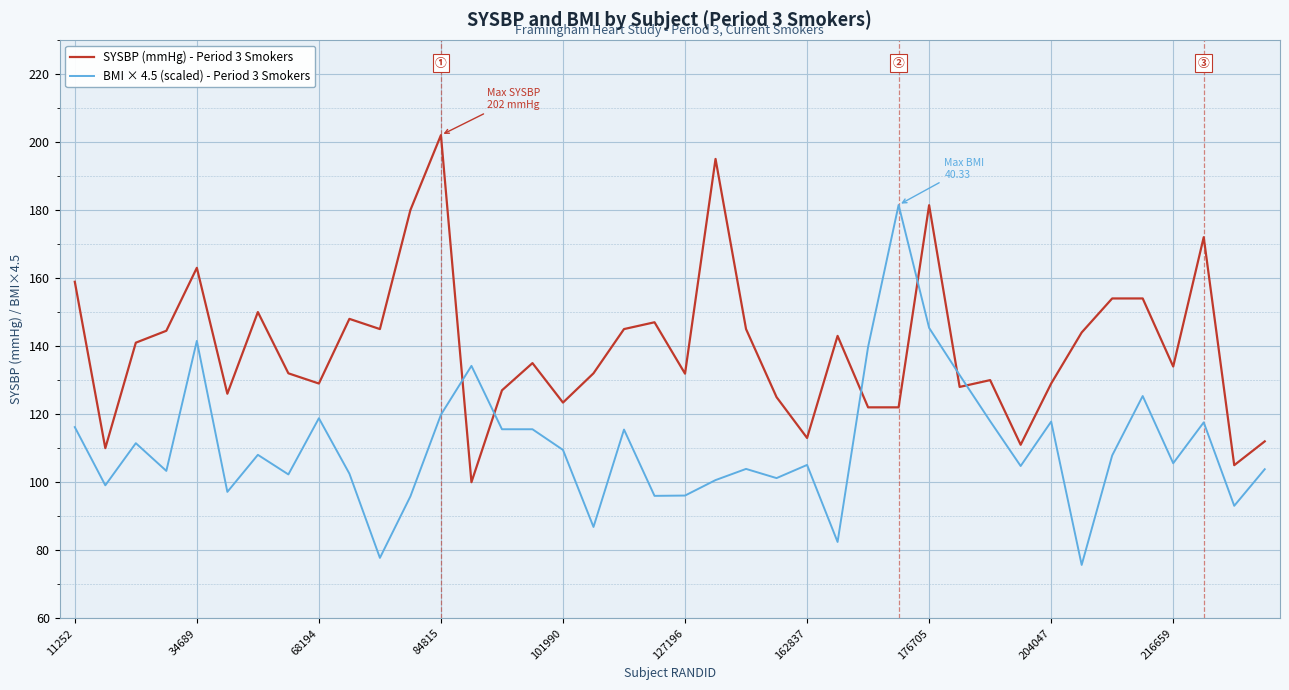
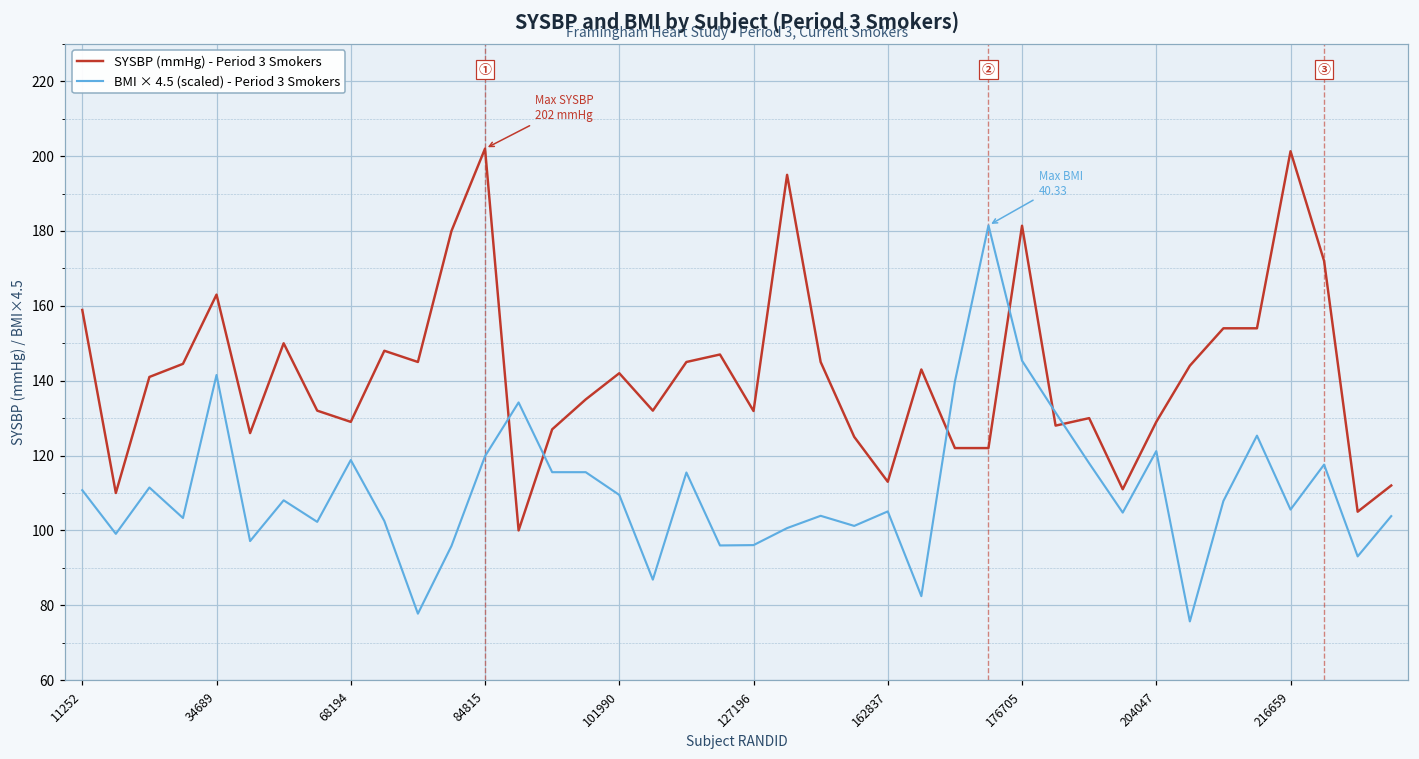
BMI × 4.5 (scaled) - Period 3 Smokers, 11252: 116 -> 111
SYSBP (mmHg) - Period 3 Smokers, 101990: 123 -> 142
BMI × 4.5 (scaled) - Period 3 Smokers, 204047: 118 -> 121
SYSBP (mmHg) - Period 3 Smokers, 216659: 134 -> 201
